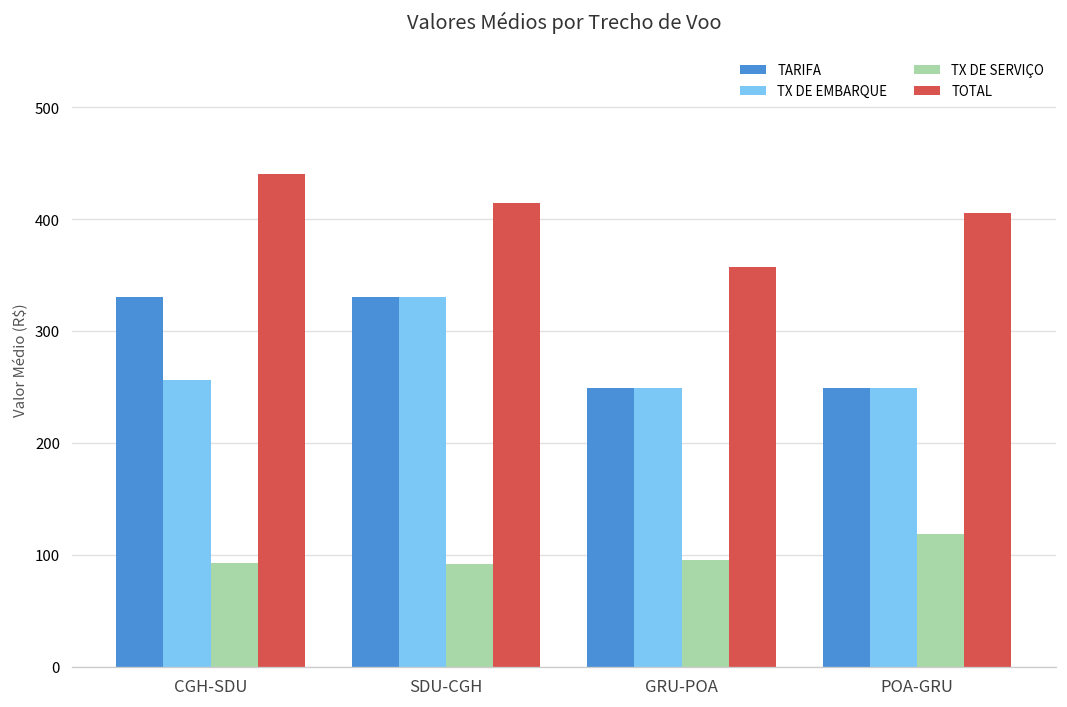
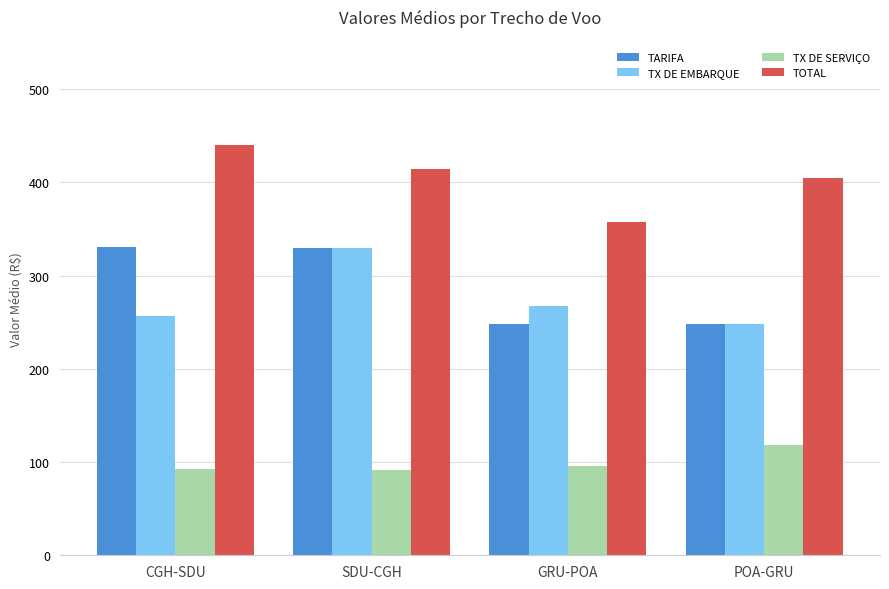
TX DE EMBARQUE, GRU-POA: 250 -> 270
